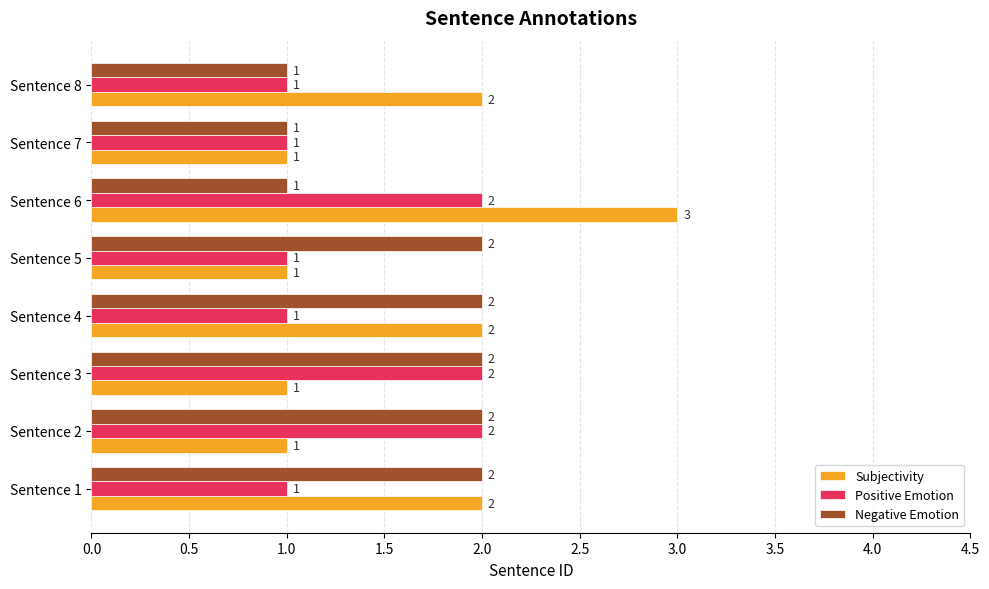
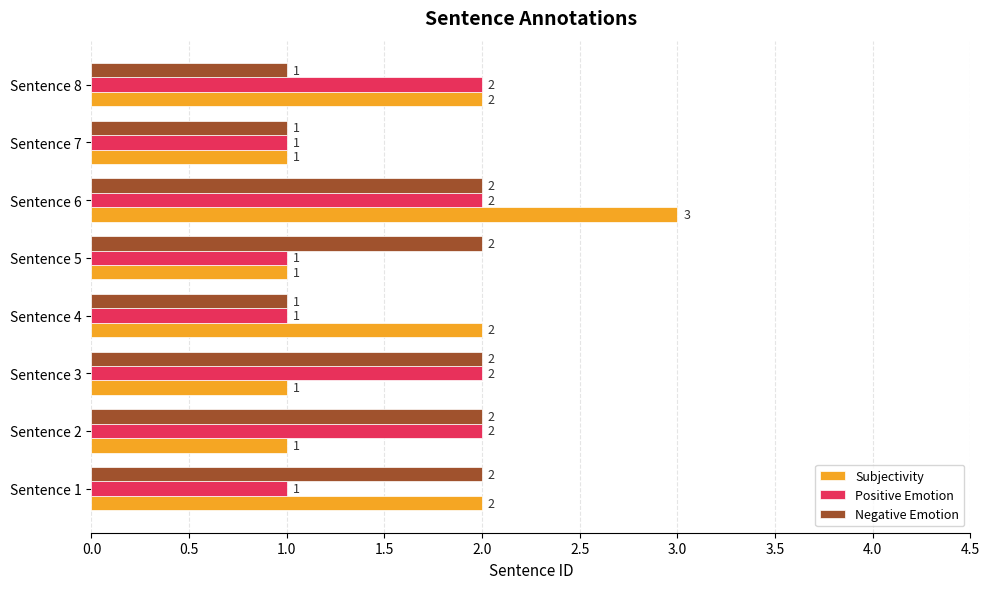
Positive Emotion, Sentence 8: 1 -> 2
Negative Emotion, Sentence 6: 1 -> 2
Negative Emotion, Sentence 4: 2 -> 1
